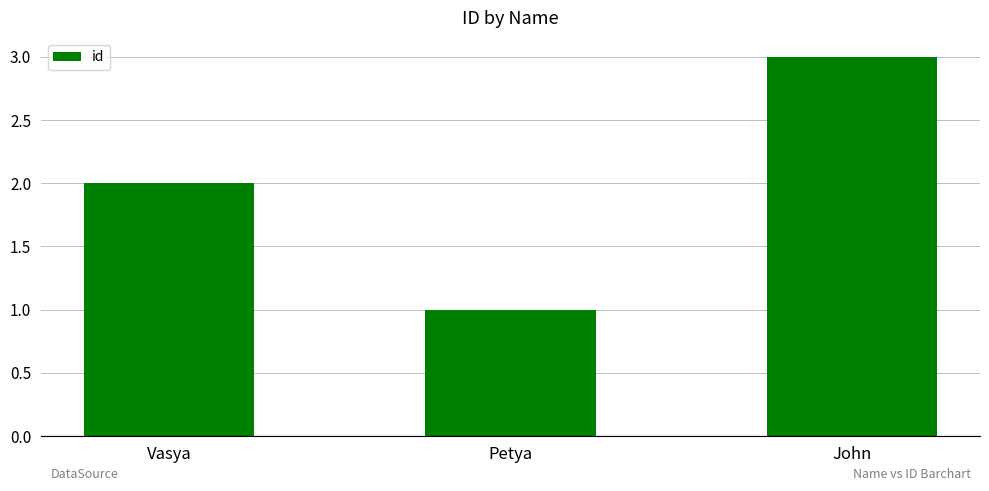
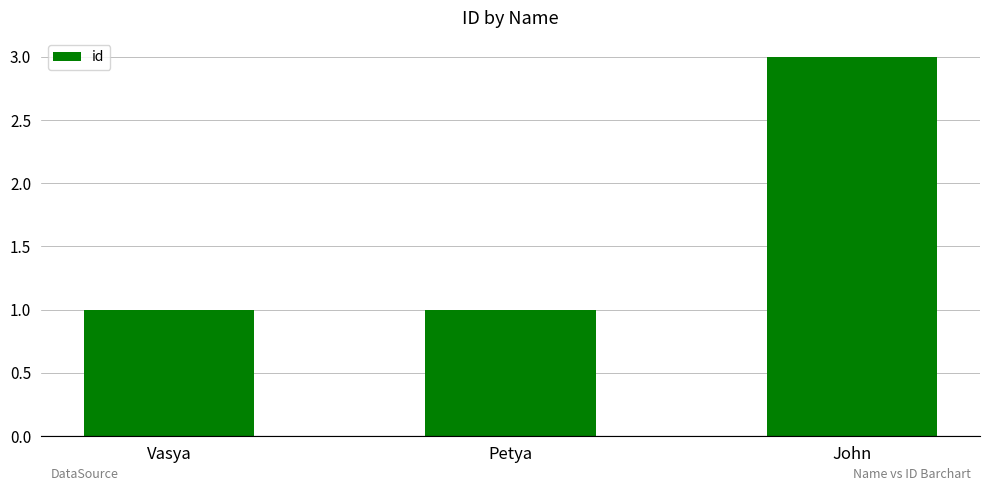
Vasya: 2 -> 1
